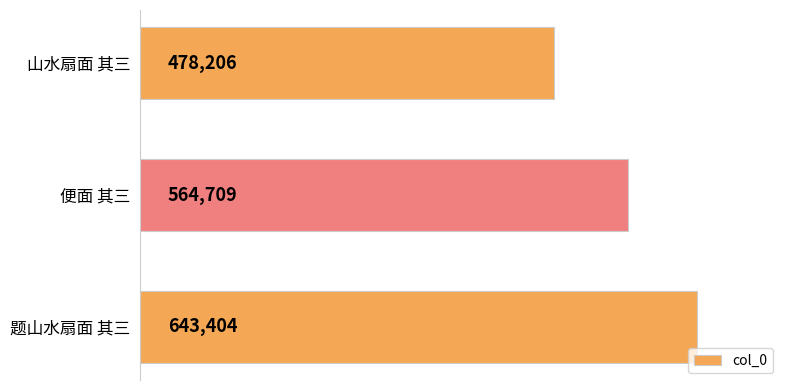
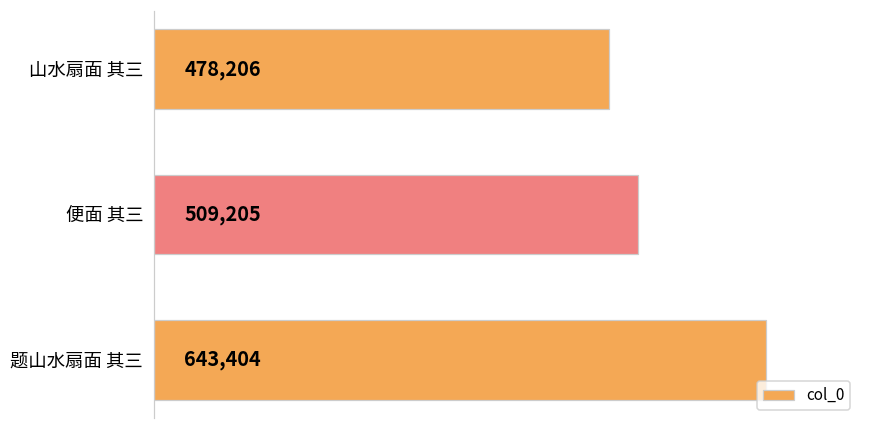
便面 其三: 564,709 -> 509,205
